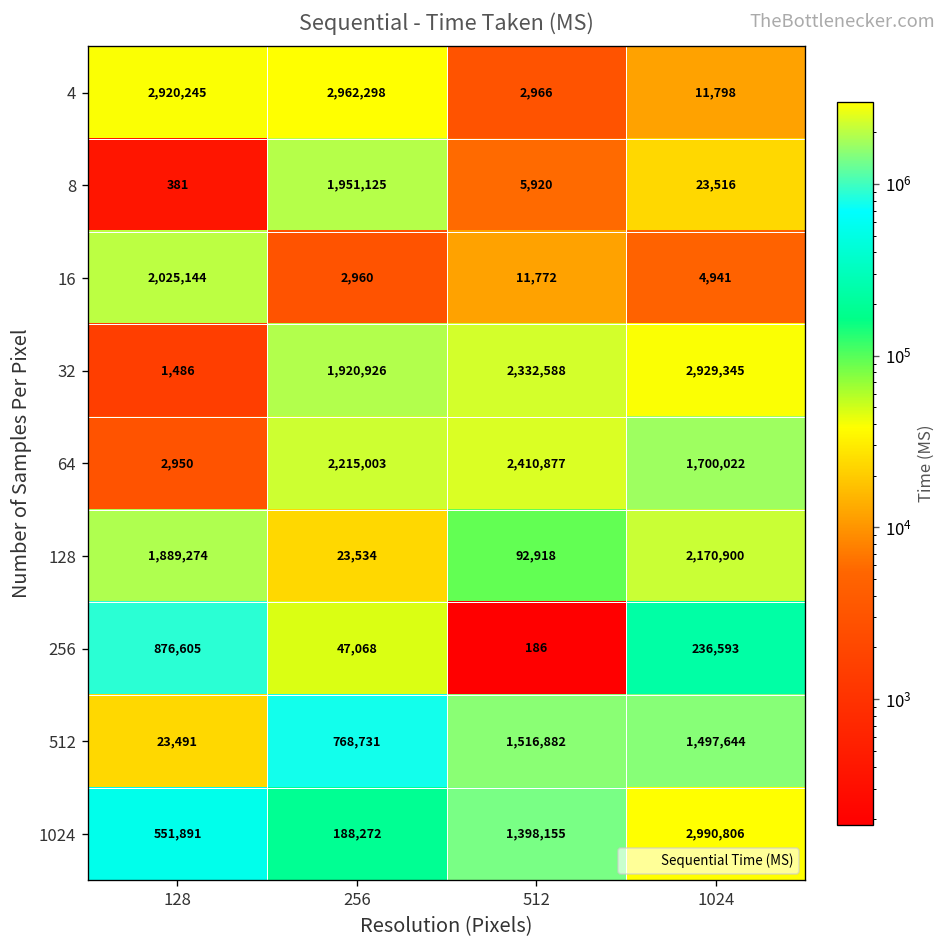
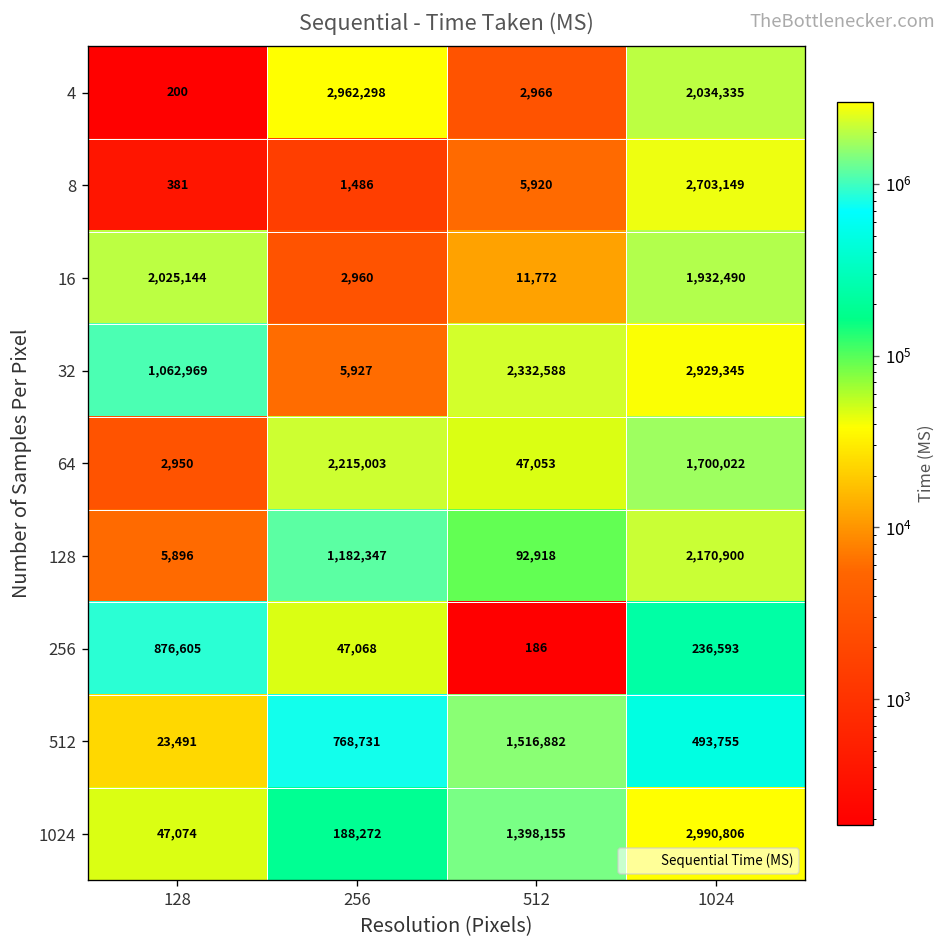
4, 128: 2,920,245 -> 200
4, 1024: 11,798 -> 2,034,335
8, 256: 1,951,125 -> 1,486
8, 1024: 23,516 -> 2,703,149
16, 1024: 4,941 -> 1,932,490
32, 128: 1,486 -> 1,062,969
32, 256: 1,920,926 -> 5,927
64, 512: 2,410,877 -> 47,053
128, 128: 1,889,274 -> 5,896
128, 256: 23,534 -> 1,182,347
512, 1024: 1,497,644 -> 493,755
1024, 128: 551,891 -> 47,074
